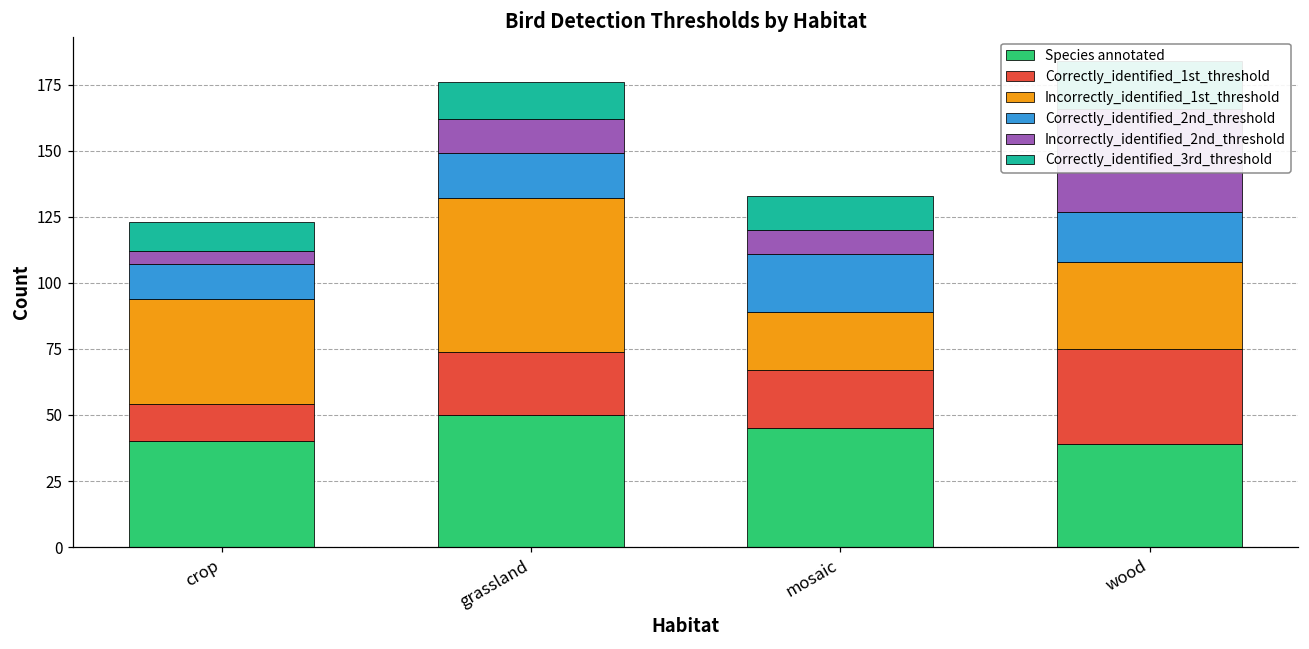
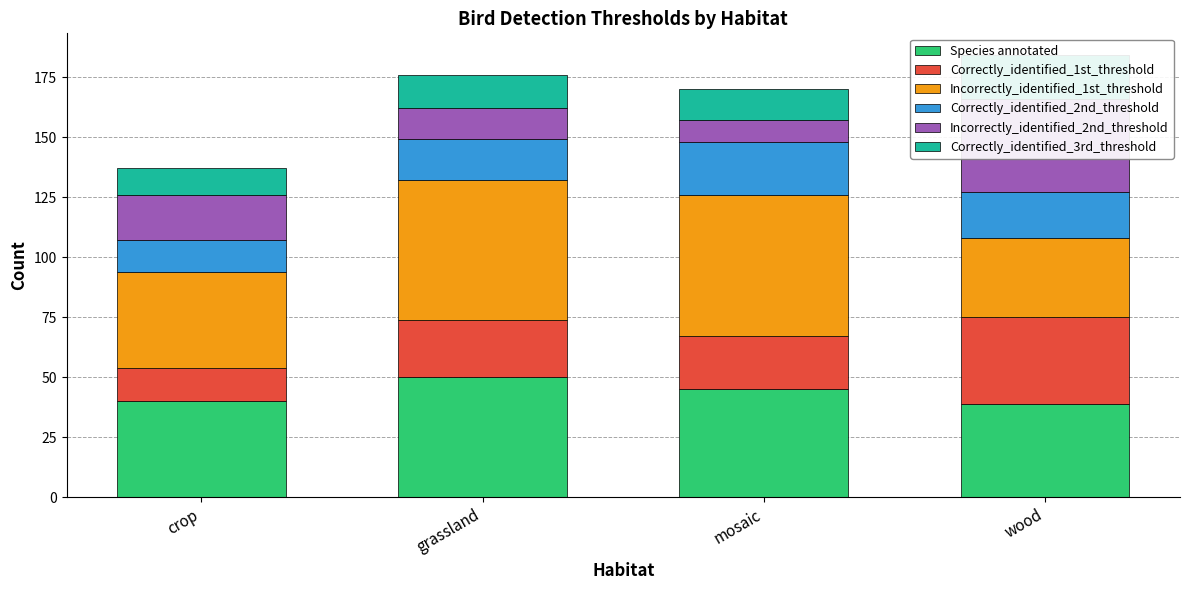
Incorrectly_identified_2nd_threshold, crop: 5 -> 19
Incorrectly_identified_1st_threshold, mosaic: 22 -> 59
